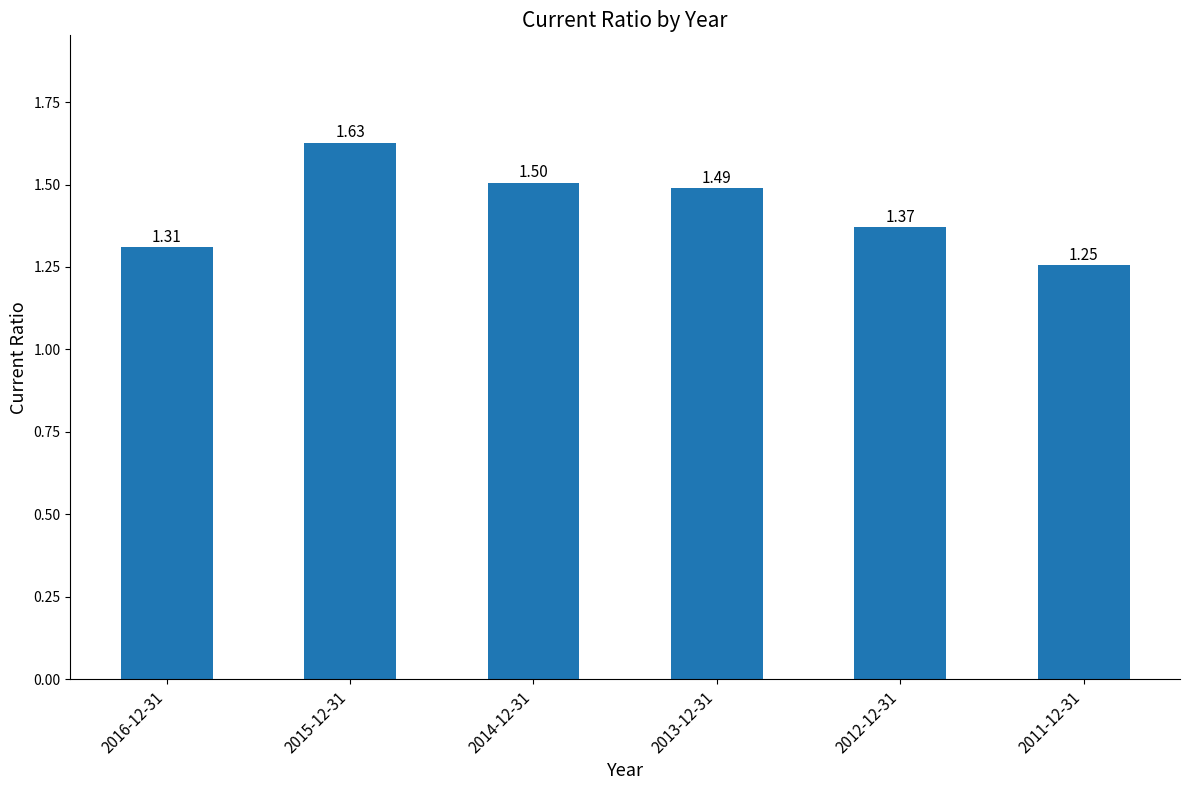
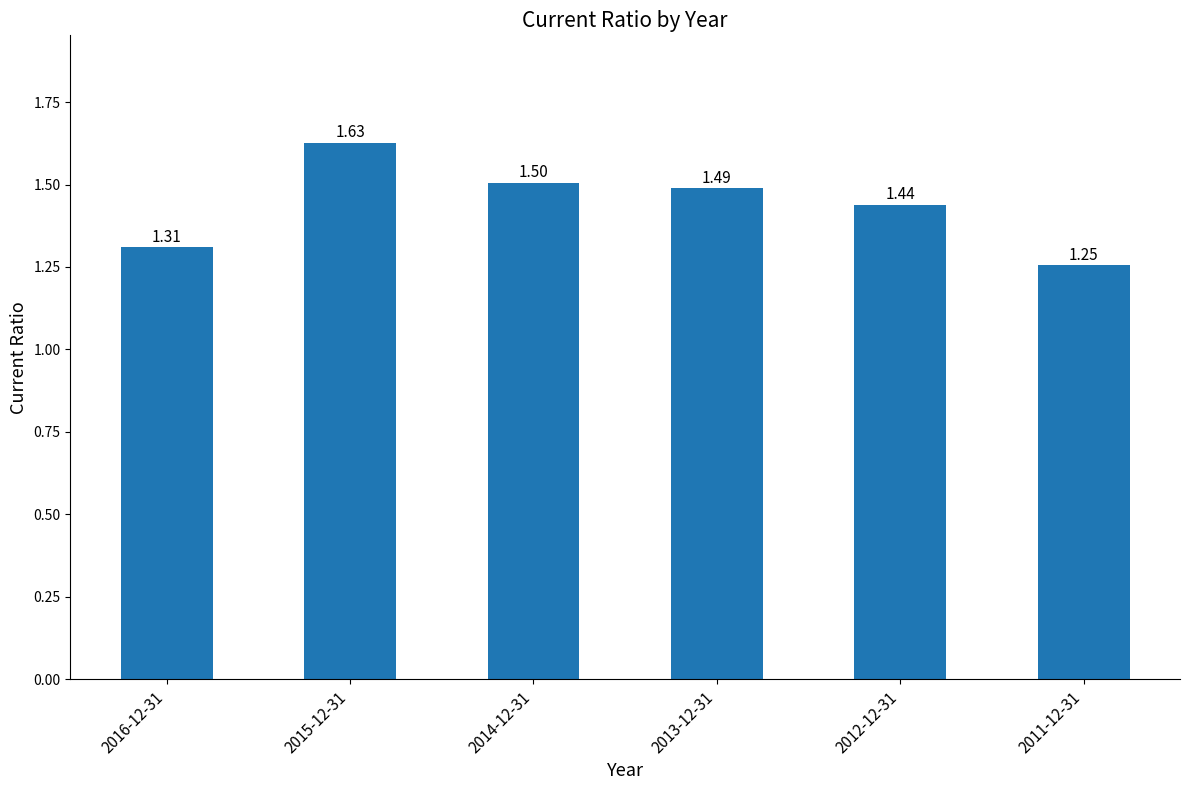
2012-12-31: 1.37 -> 1.44
